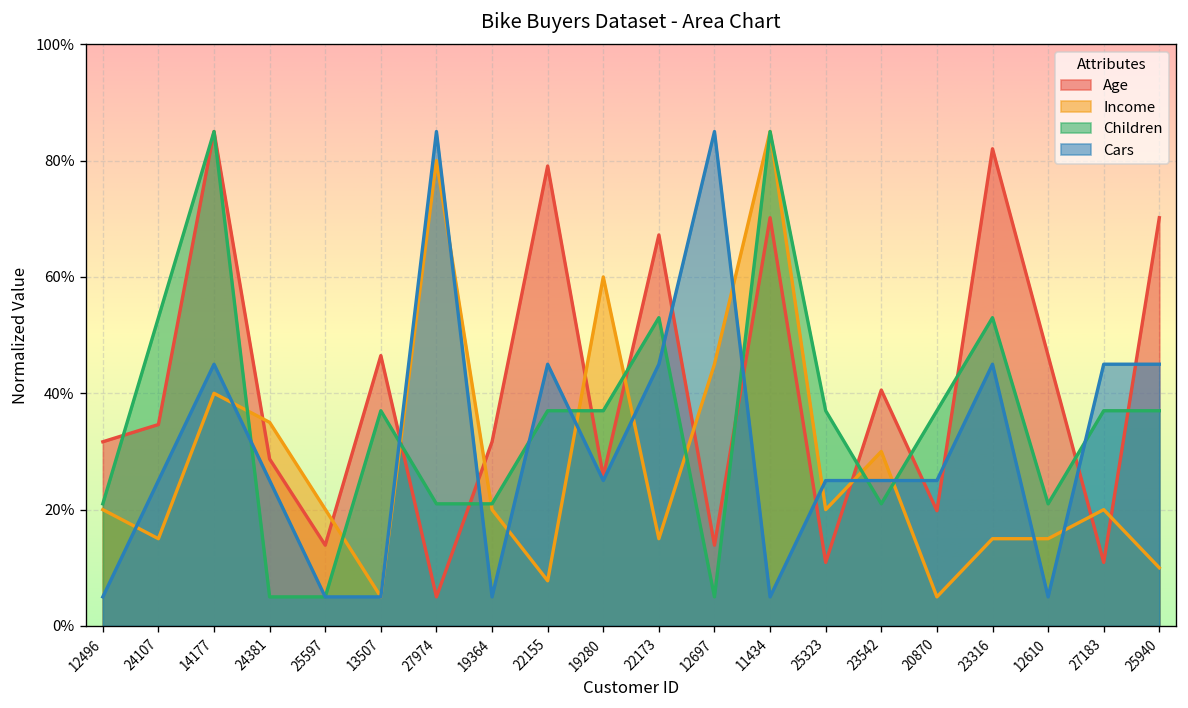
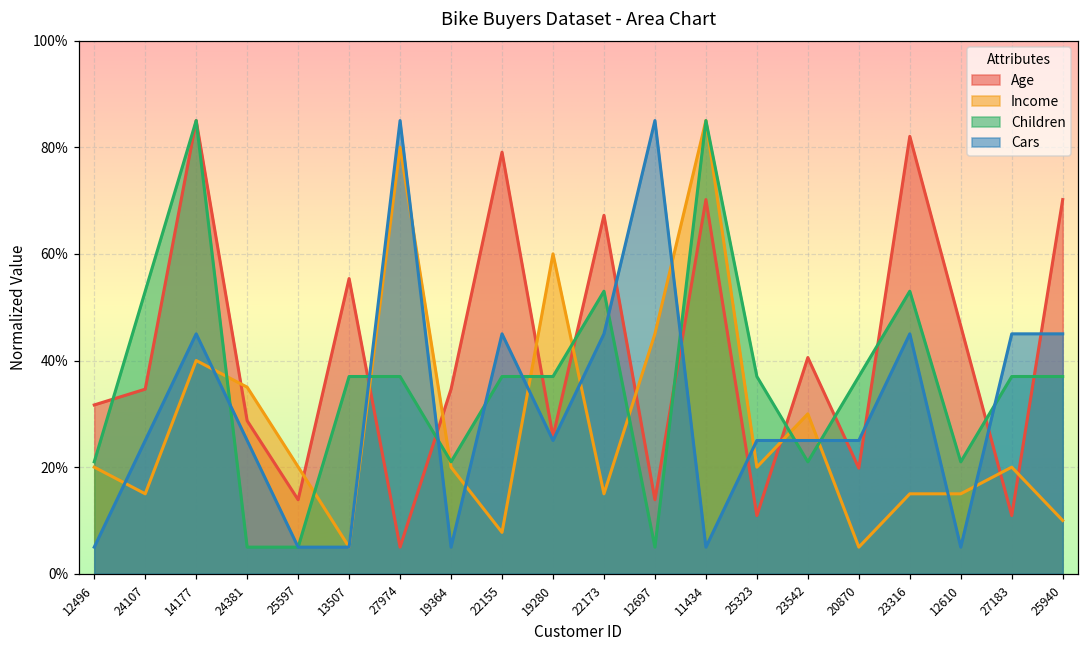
Age, 13507: 46% -> 55%
Children, 27974: 21% -> 37%
Age, 19364: 32% -> 35%
